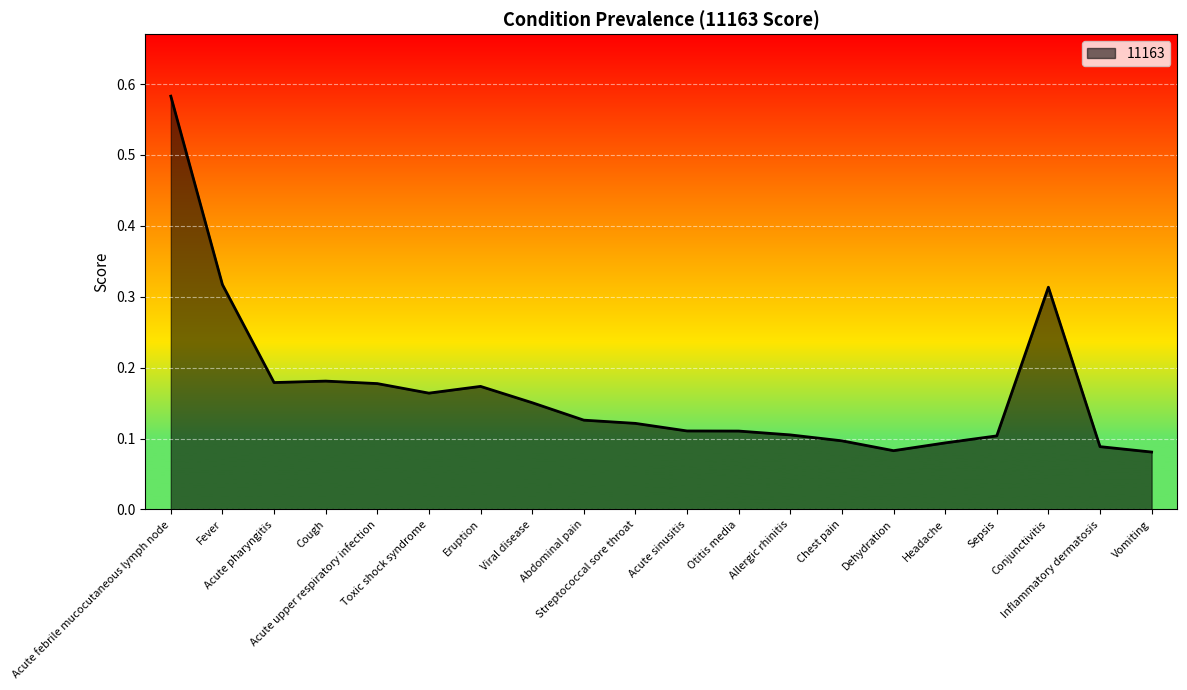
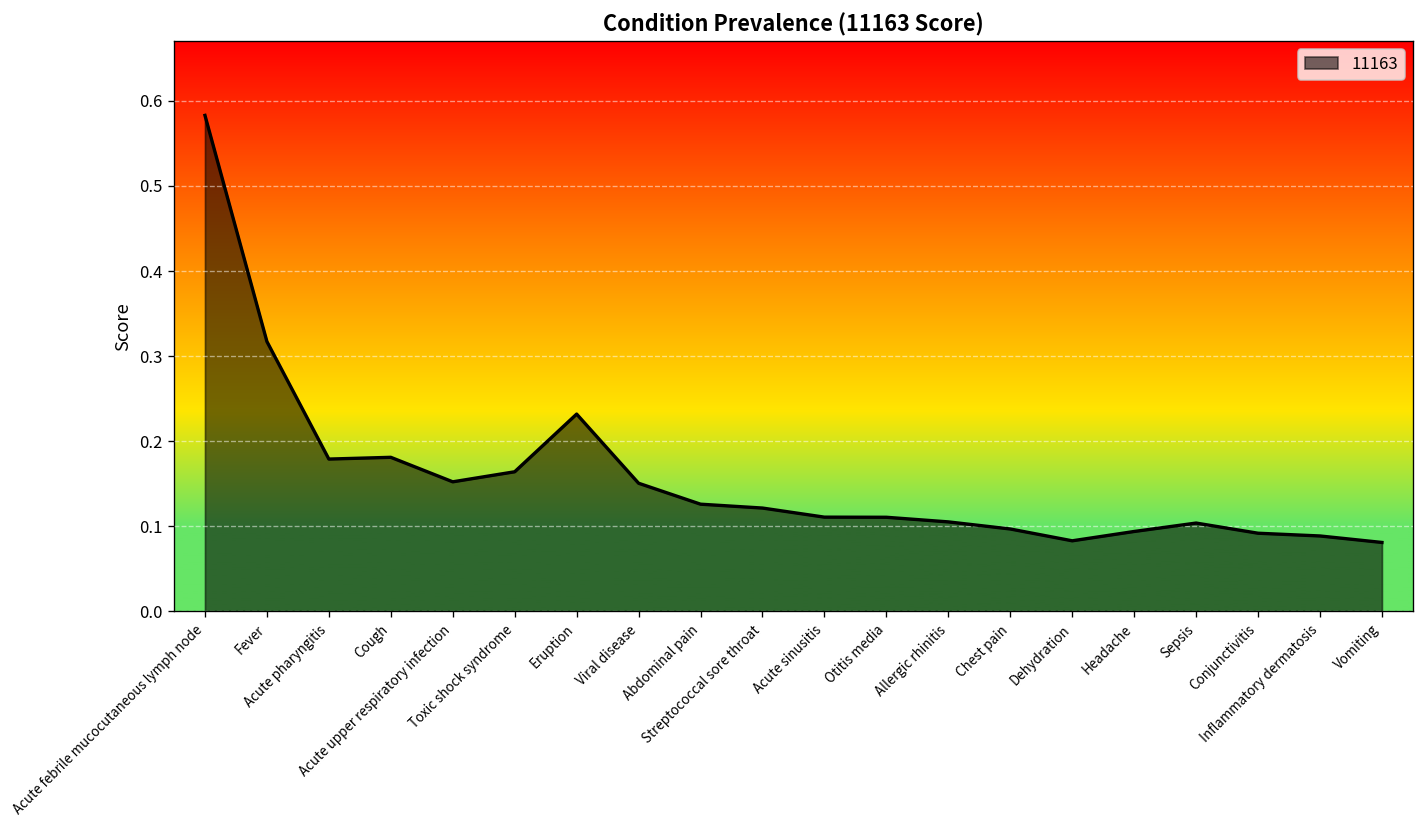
Acute upper respiratory infection: 0.18 -> 0.15
Eruption: 0.17 -> 0.23
Conjunctivitis: 0.31 -> 0.09
